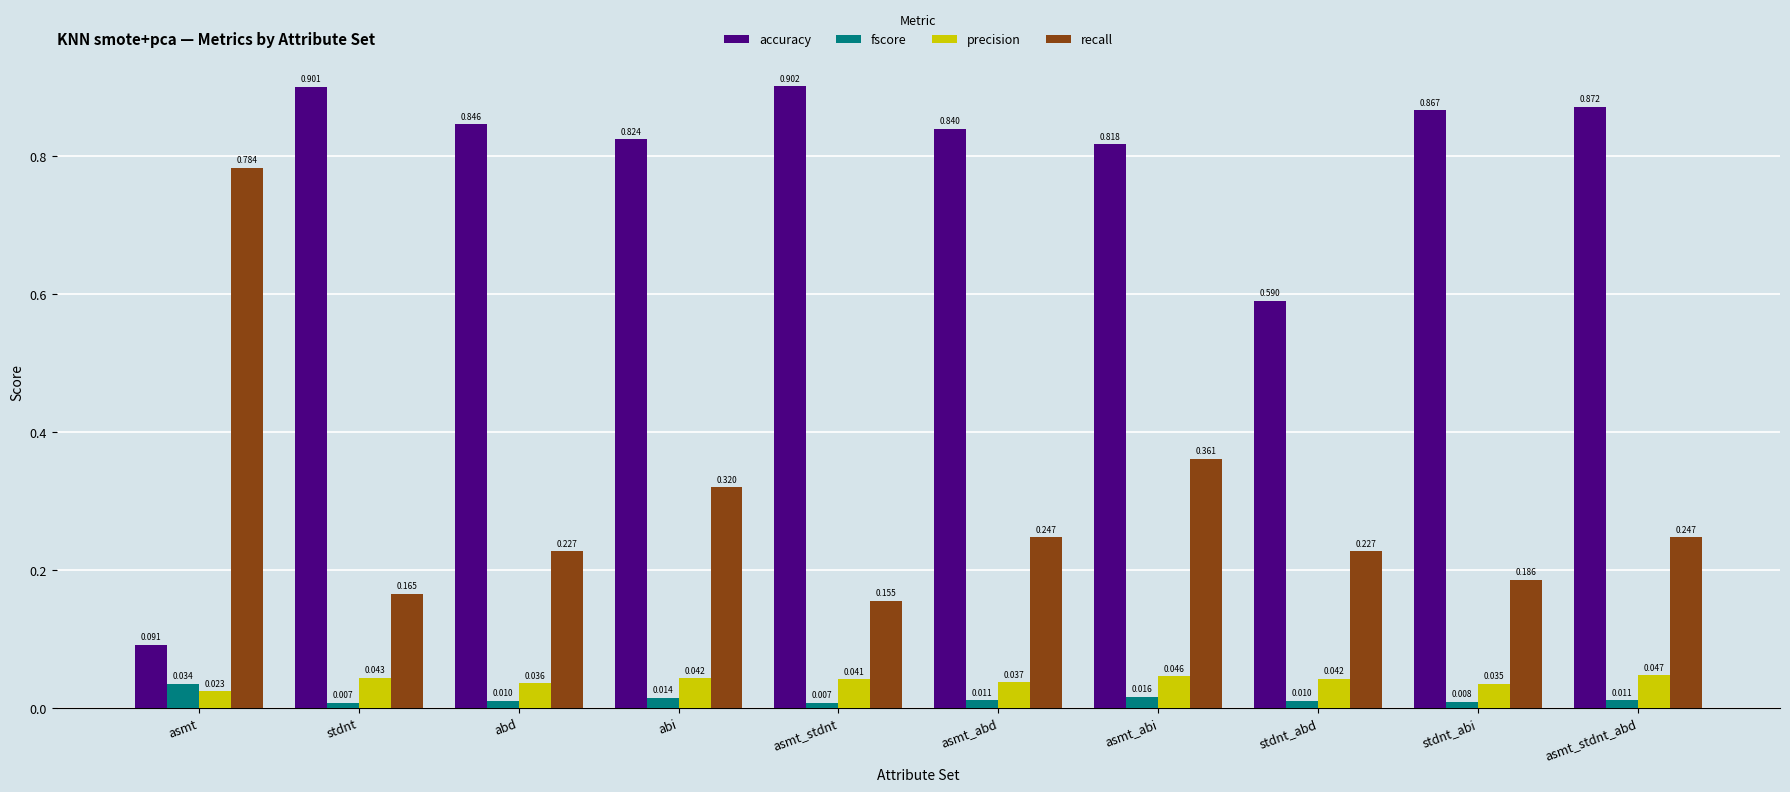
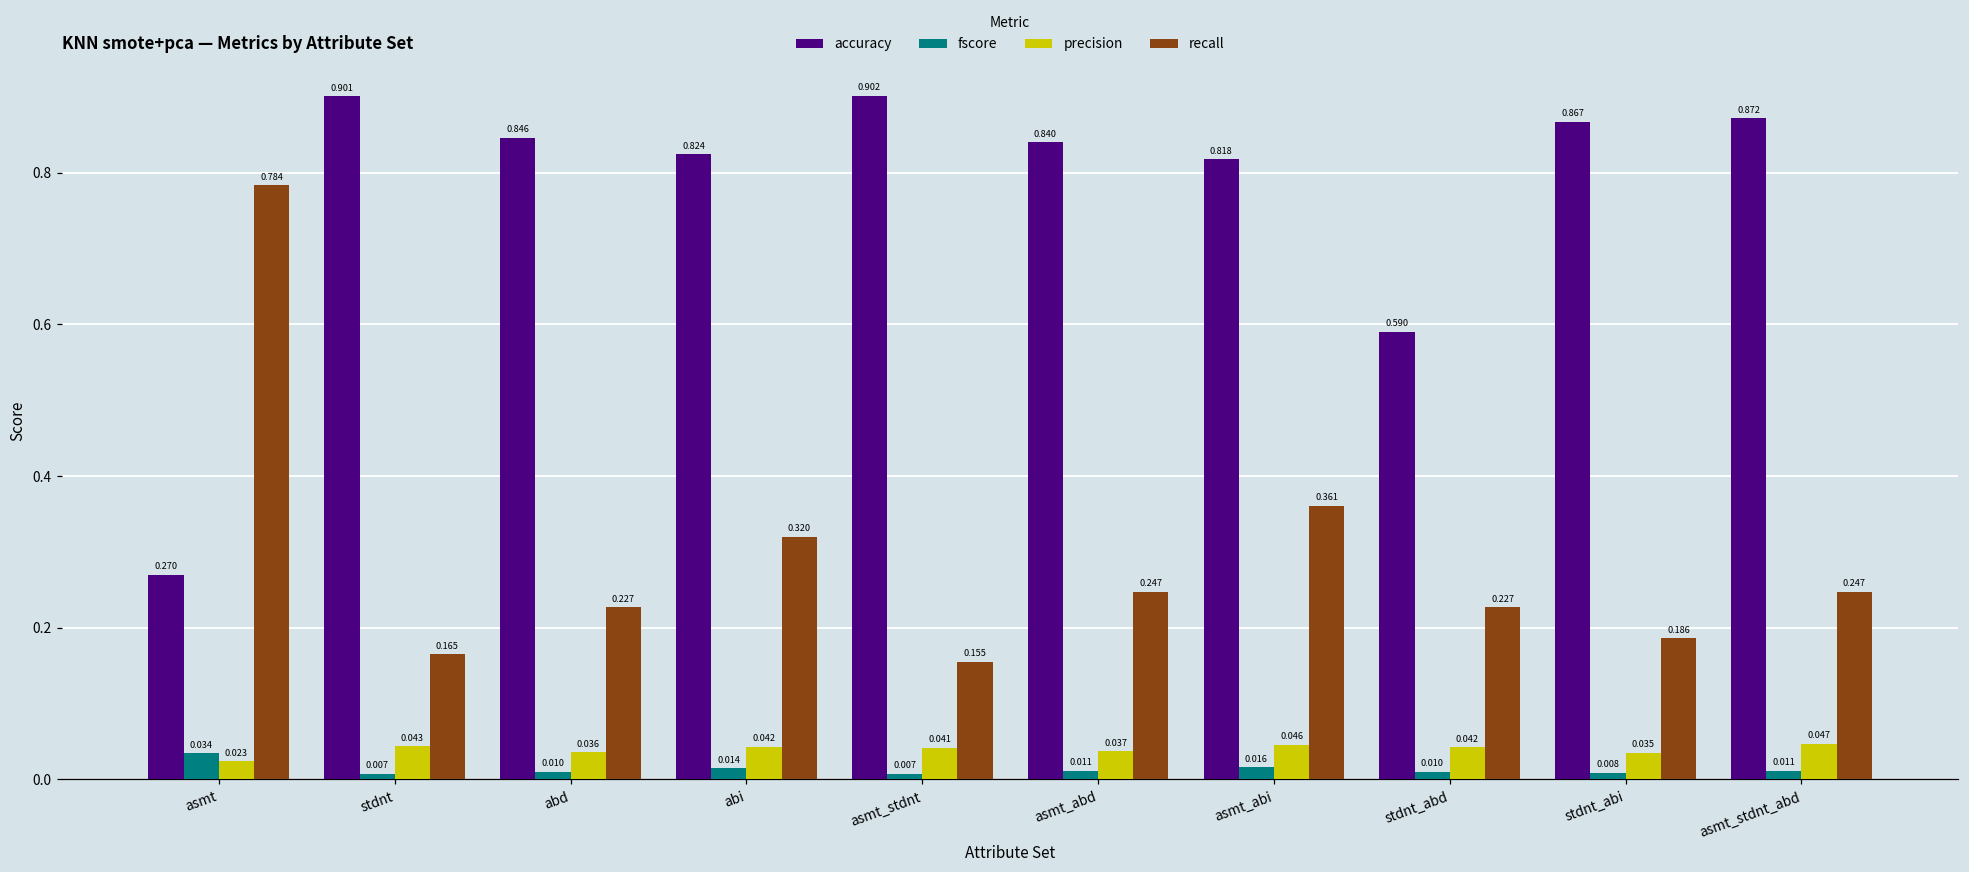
accuracy, asmt: 0.091 -> 0.270
